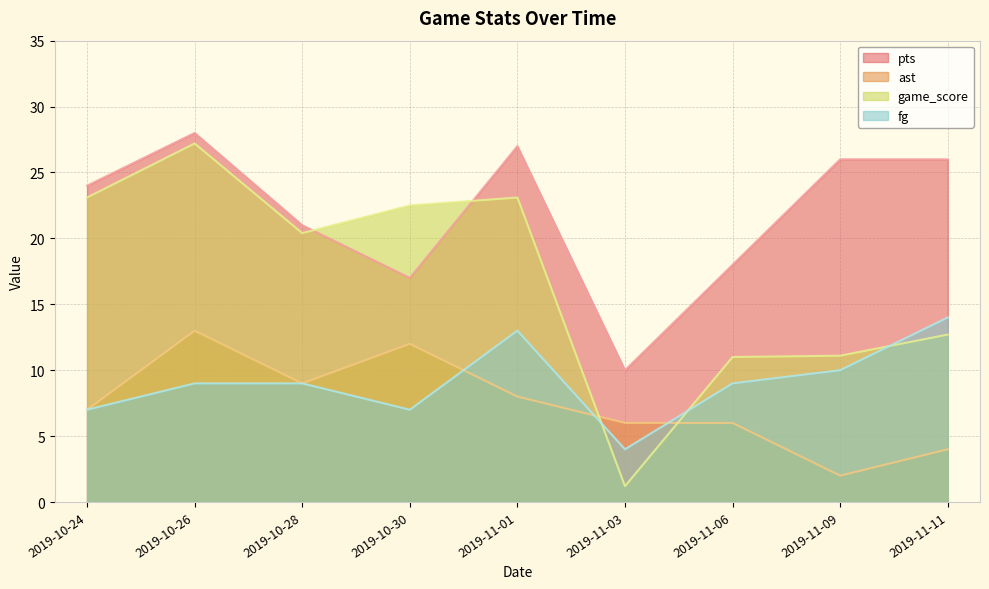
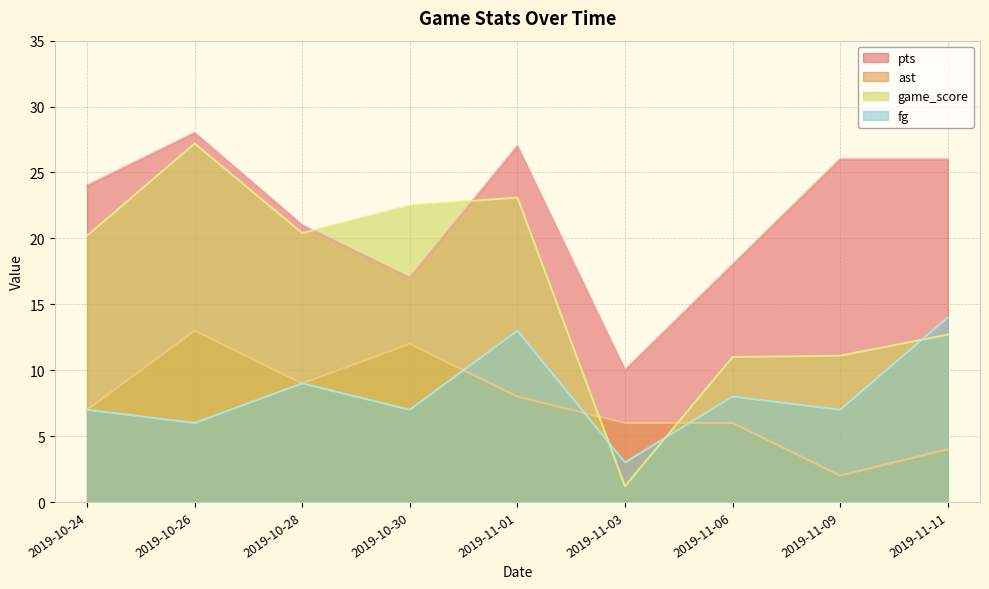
game_score, 2019-10-24: 23.1 -> 20.2
fg, 2019-10-26: 9 -> 6
fg, 2019-11-03: 4 -> 3
fg, 2019-11-06: 9 -> 8
fg, 2019-11-09: 10 -> 7
